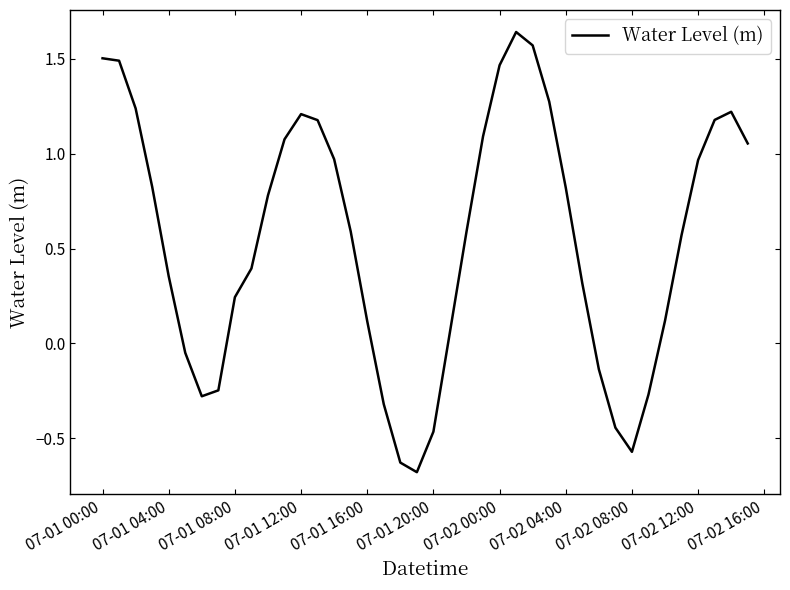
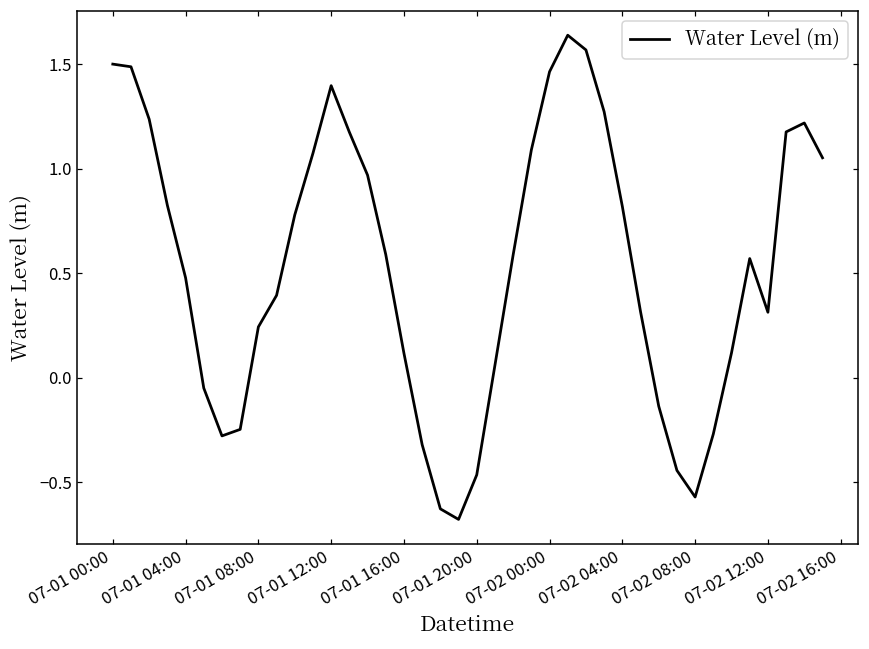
07-01 04:00: 0.35 -> 0.48
07-01 12:00: 1.21 -> 1.40
07-02 12:00: 0.97 -> 0.31
